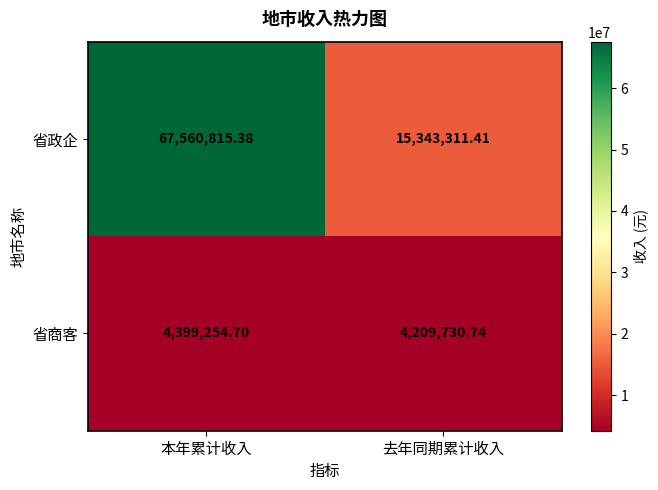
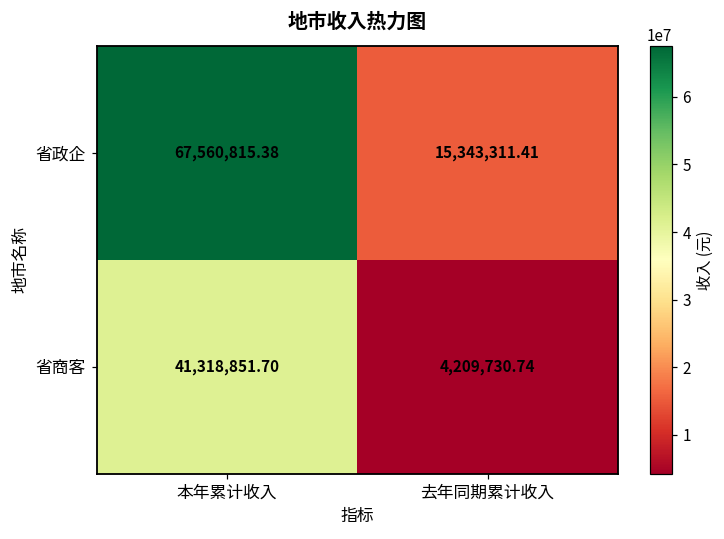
省商客, 本年累计收入: 4,399,254.70 -> 41,318,851.70
